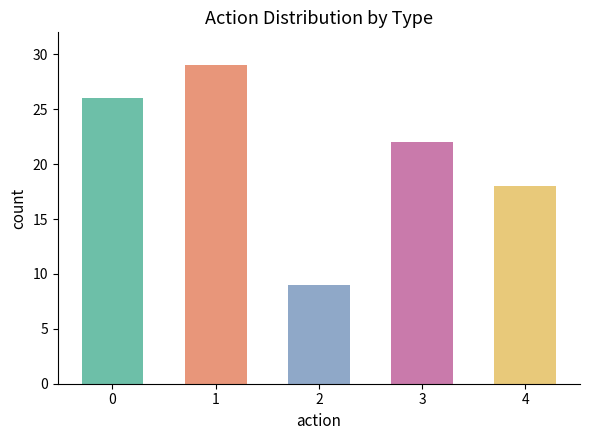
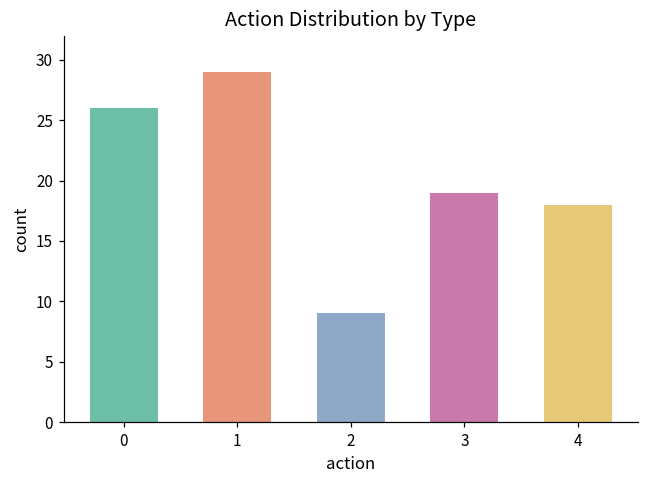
3: 22 -> 19
